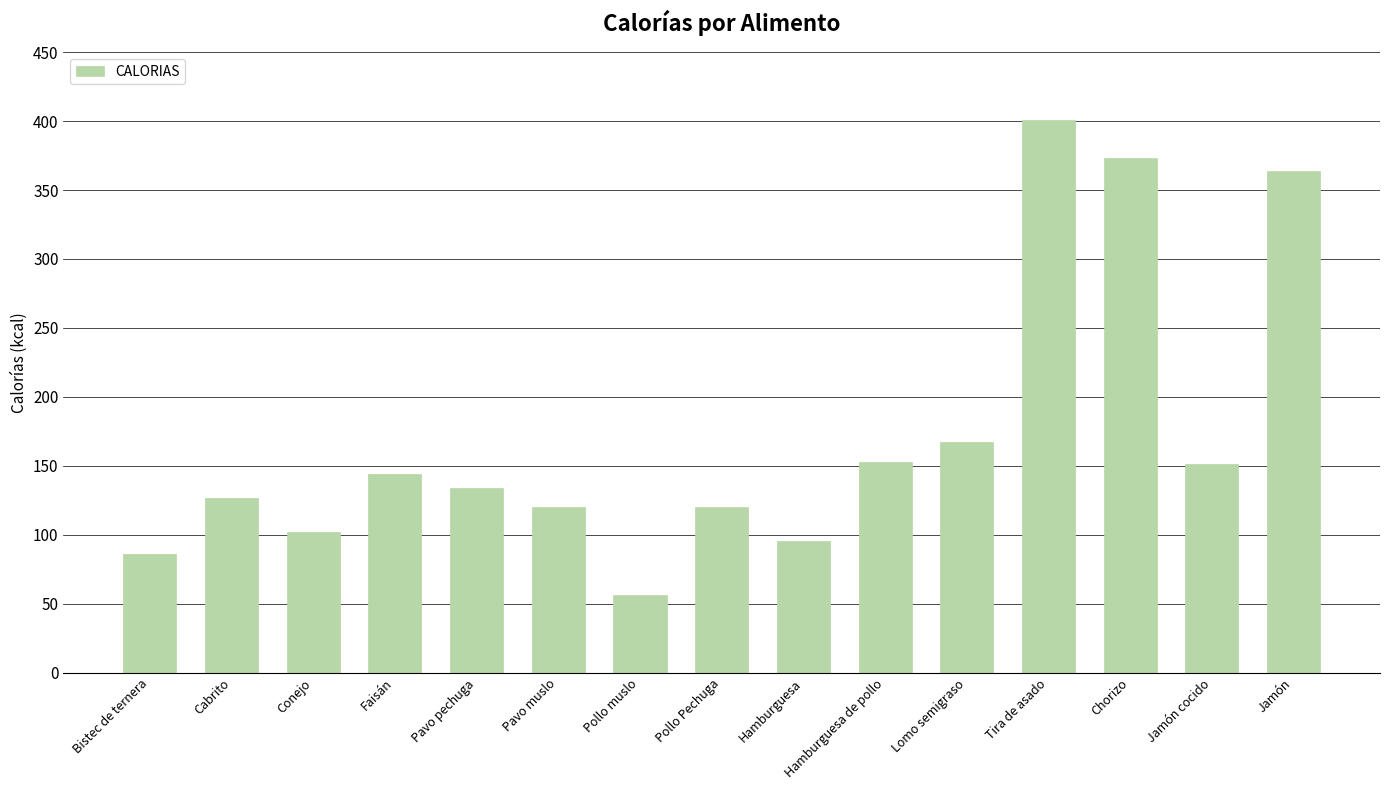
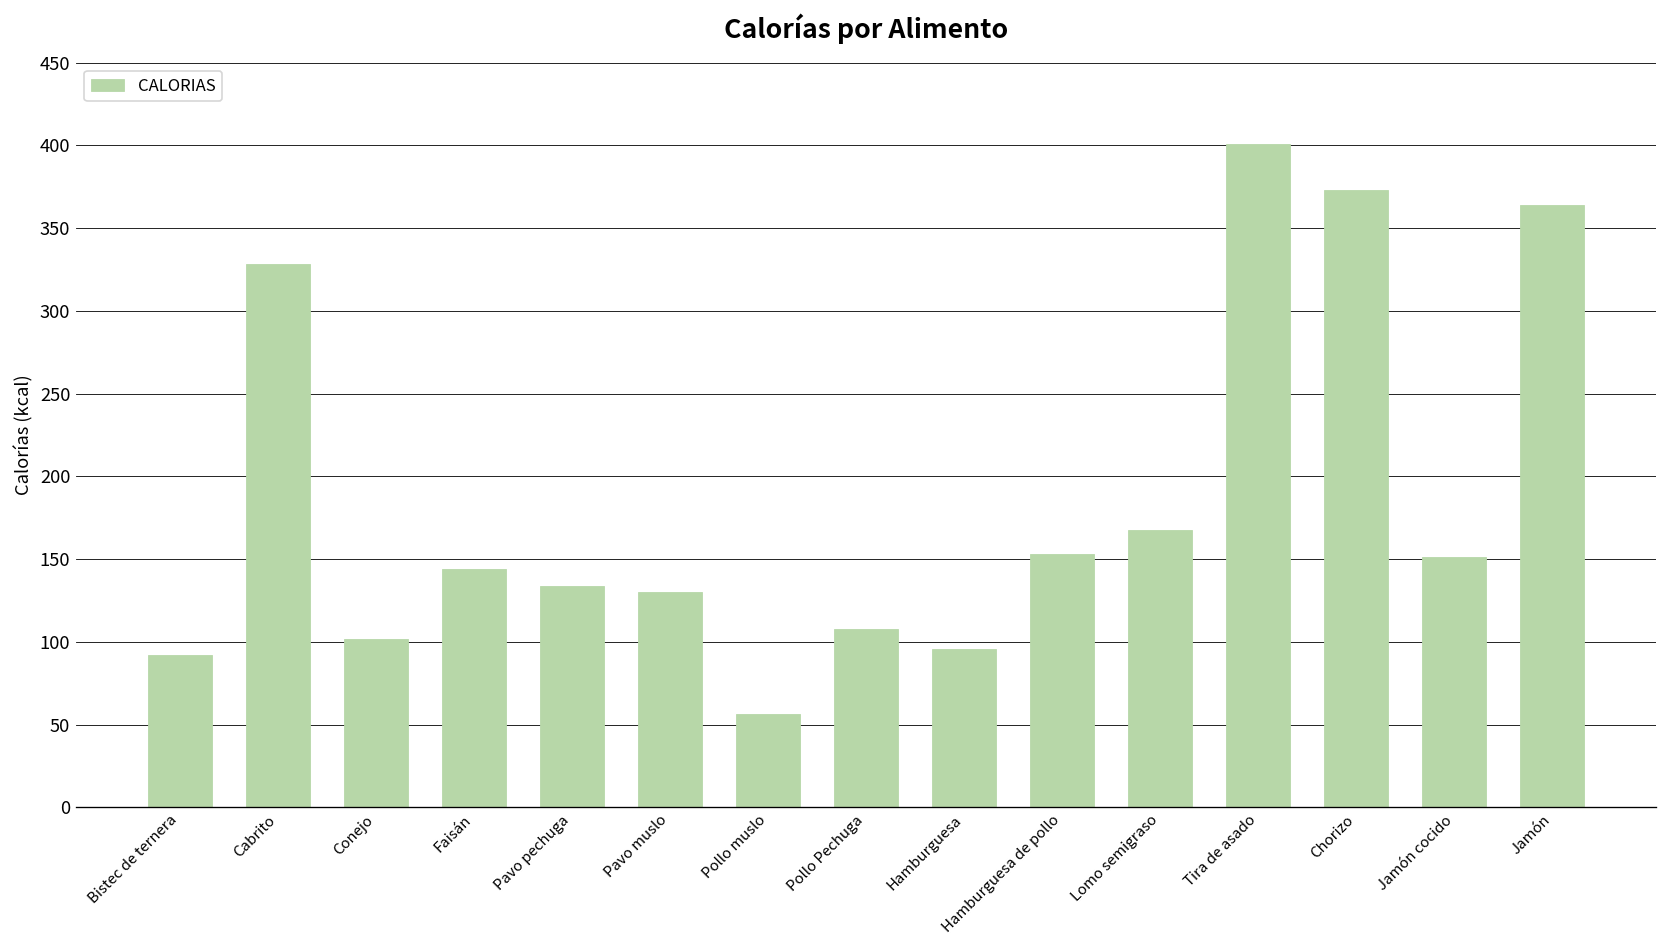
Bistec de ternera: 86 -> 92
Cabrito: 127 -> 328
Pavo muslo: 120 -> 130
Pollo Pechuga: 120 -> 108
